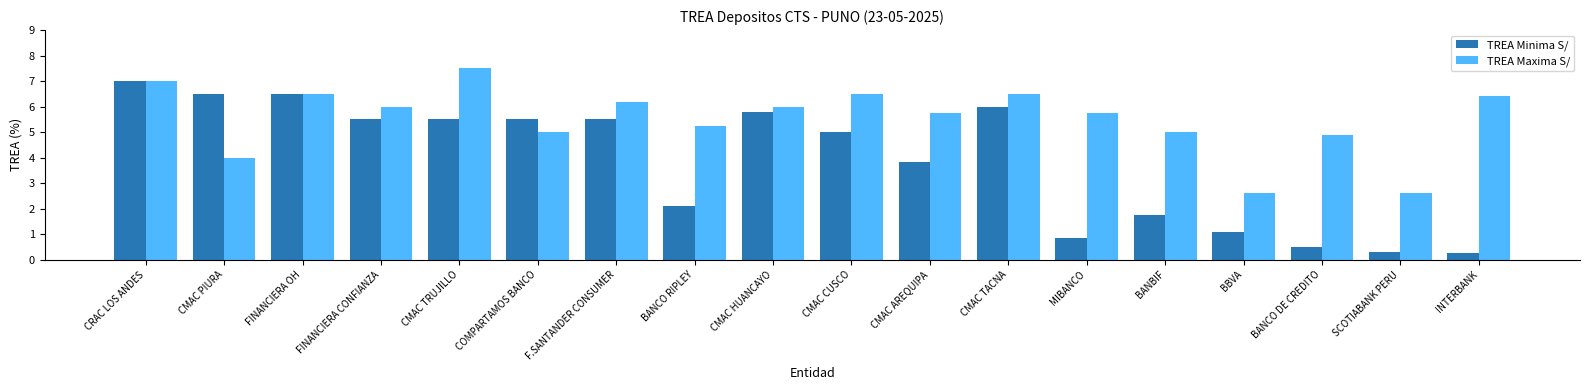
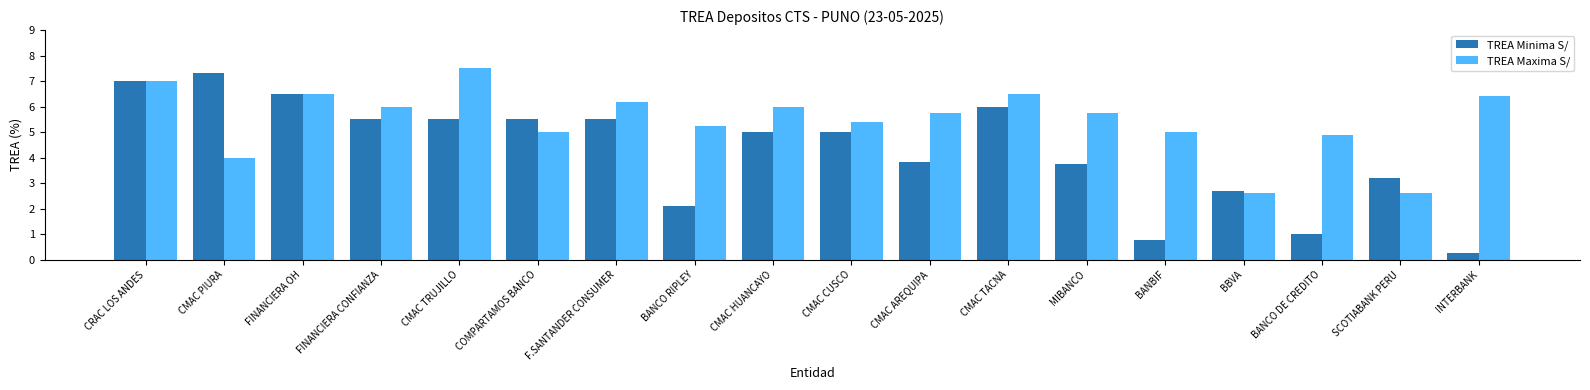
TREA Minima S/, CMAC PIURA: 6.5 -> 7.3
TREA Minima S/, CMAC HUANCAYO: 5.8 -> 5.0
TREA Maxima S/, CMAC CUSCO: 6.5 -> 5.4
TREA Minima S/, MIBANCO: 0.9 -> 3.8
TREA Minima S/, BANBIF: 1.8 -> 0.8
TREA Minima S/, BBVA: 1.1 -> 2.7
TREA Minima S/, BANCO DE CREDITO: 0.5 -> 1.0
TREA Minima S/, SCOTIABANK PERU: 0.3 -> 3.2
